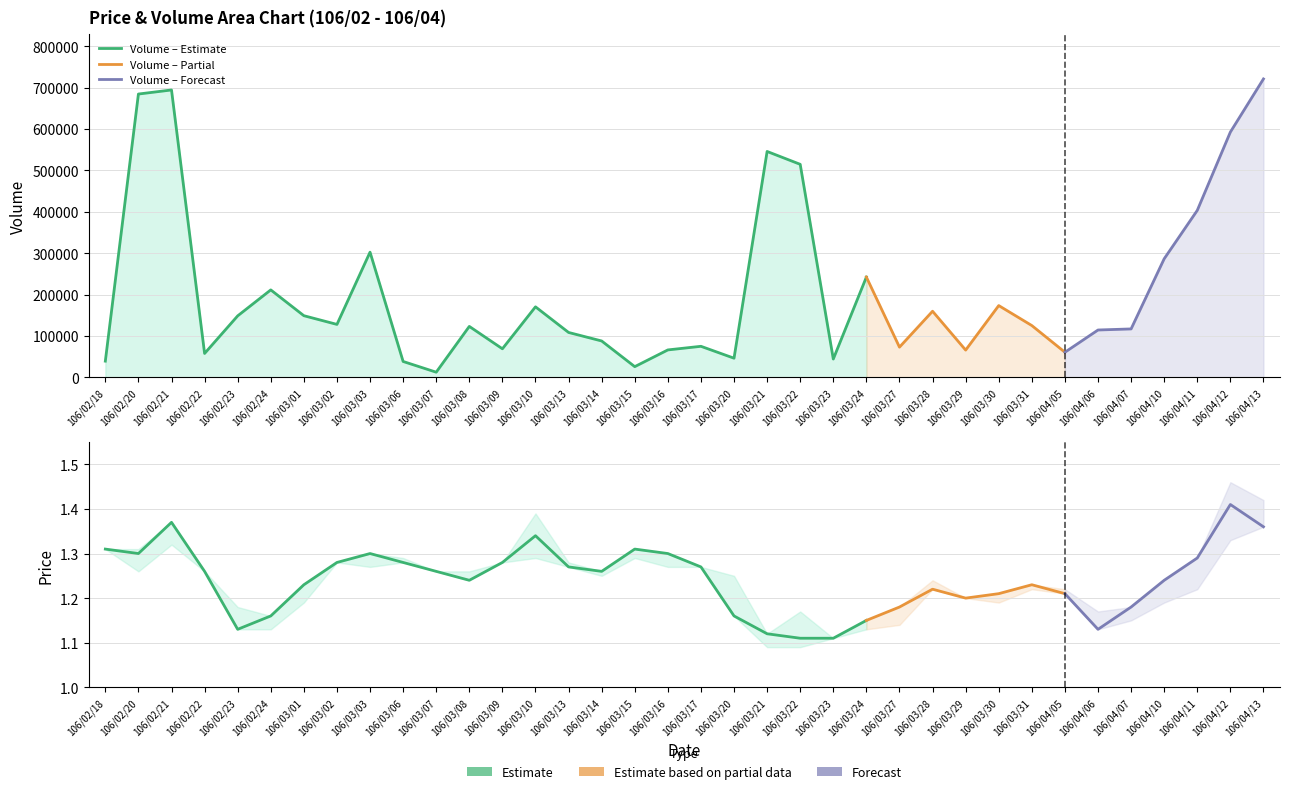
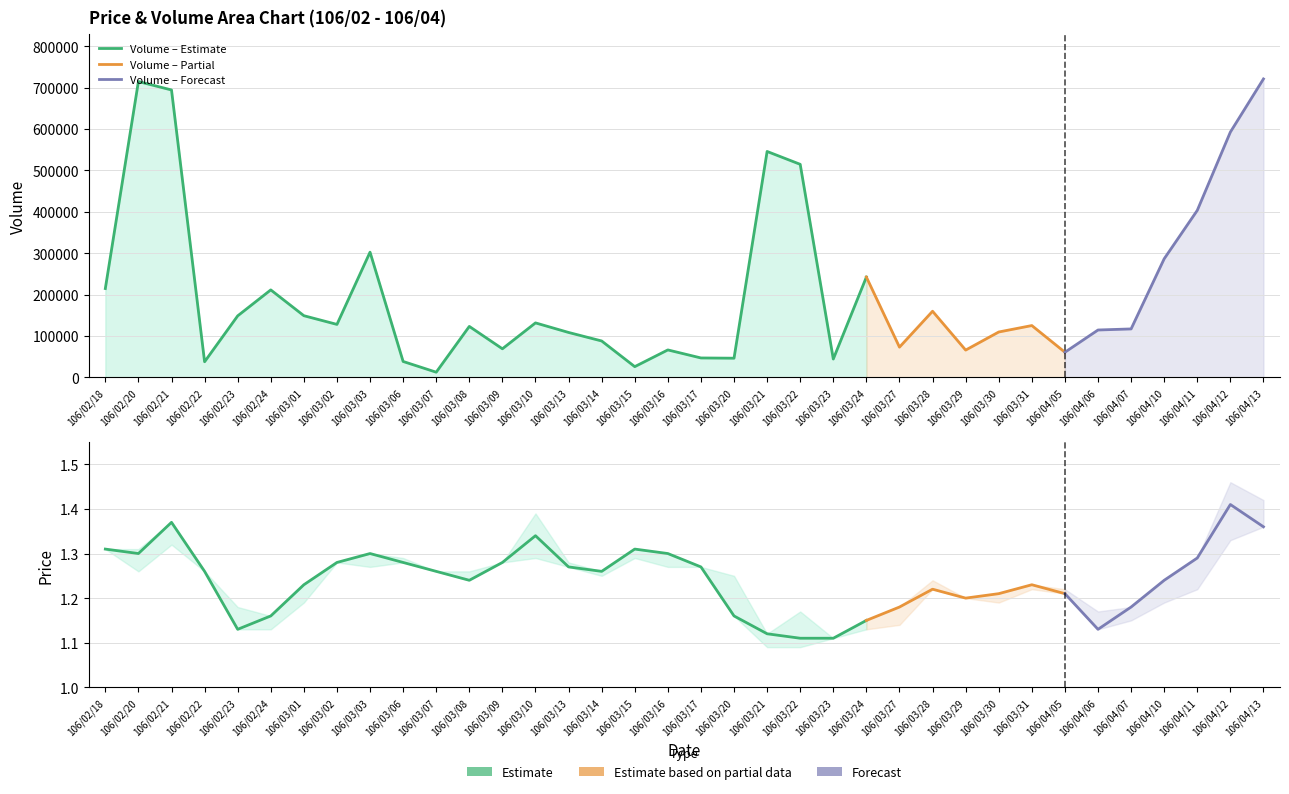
Price & Volume Area Chart (106/02 - 106/04), Volume – Estimate, 106/02/18: 40000 -> 210000
Price & Volume Area Chart (106/02 - 106/04), Volume – Estimate, 106/02/20: 680000 -> 710000
Price & Volume Area Chart (106/02 - 106/04), Volume – Estimate, 106/02/22: 60000 -> 40000
Price & Volume Area Chart (106/02 - 106/04), Volume – Estimate, 106/03/10: 170000 -> 130000
Price & Volume Area Chart (106/02 - 106/04), Volume – Estimate, 106/03/17: 80000 -> 50000
Price & Volume Area Chart (106/02 - 106/04), Volume – Partial, 106/03/30: 170000 -> 110000
